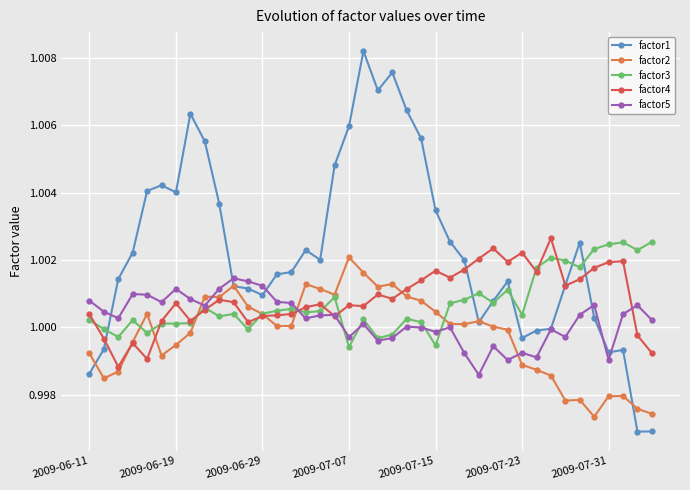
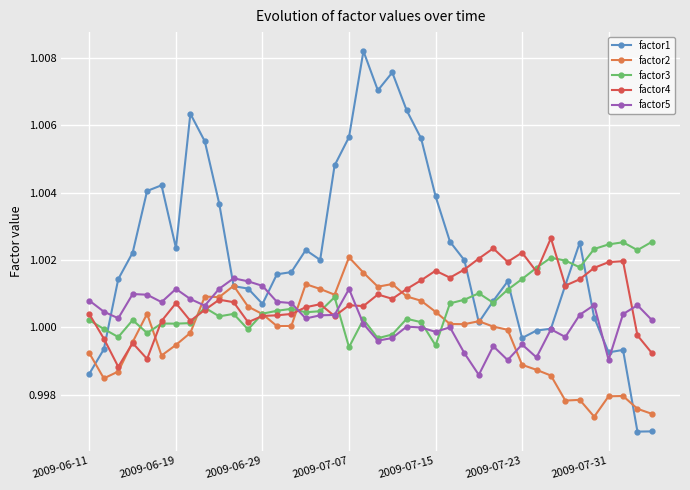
factor1, 2009-06-19: 1.0040 -> 1.0024
factor1, 2009-06-29: 1.0010 -> 1.0007
factor1, 2009-07-07: 1.0060 -> 1.0057
factor5, 2009-07-07: 0.9997 -> 1.0011
factor1, 2009-07-15: 1.0035 -> 1.0039
factor3, 2009-07-23: 1.0004 -> 1.0014
factor5, 2009-07-23: 0.9992 -> 0.9995
